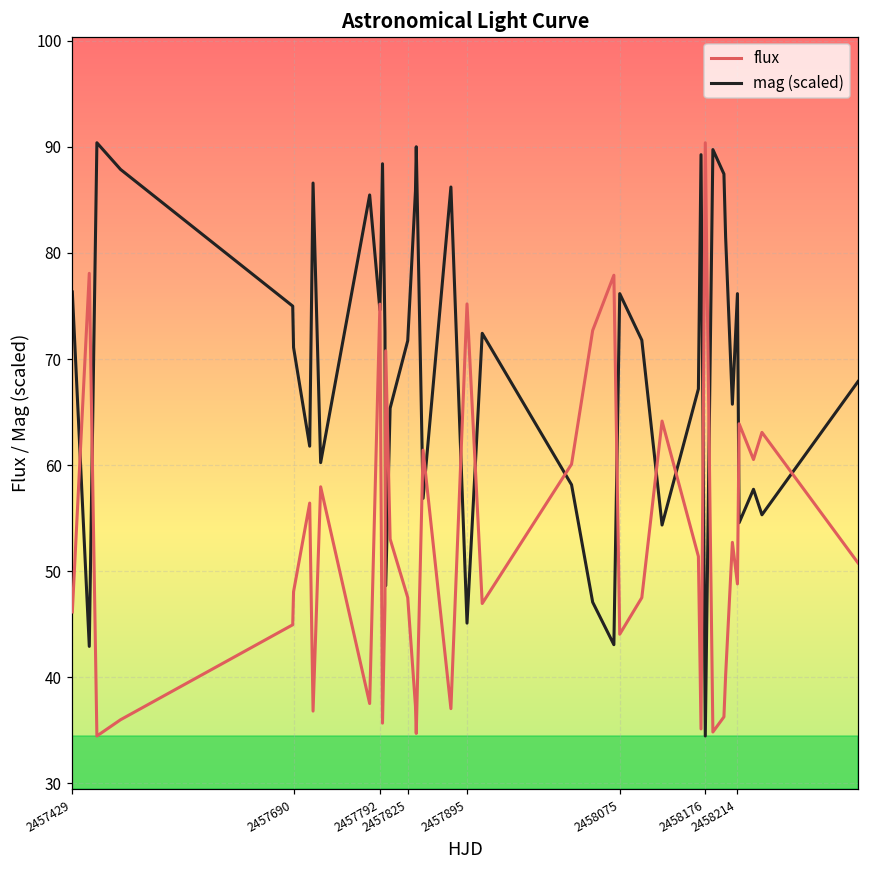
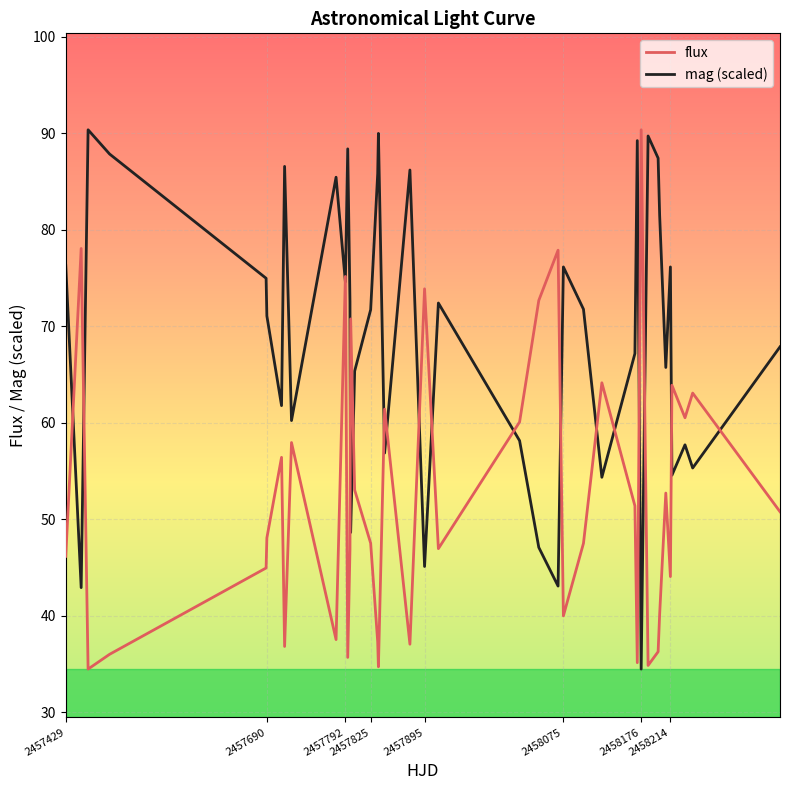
flux, 2457895: 75 -> 74
flux, 2458075: 44 -> 40
flux, 2458214: 49 -> 44
